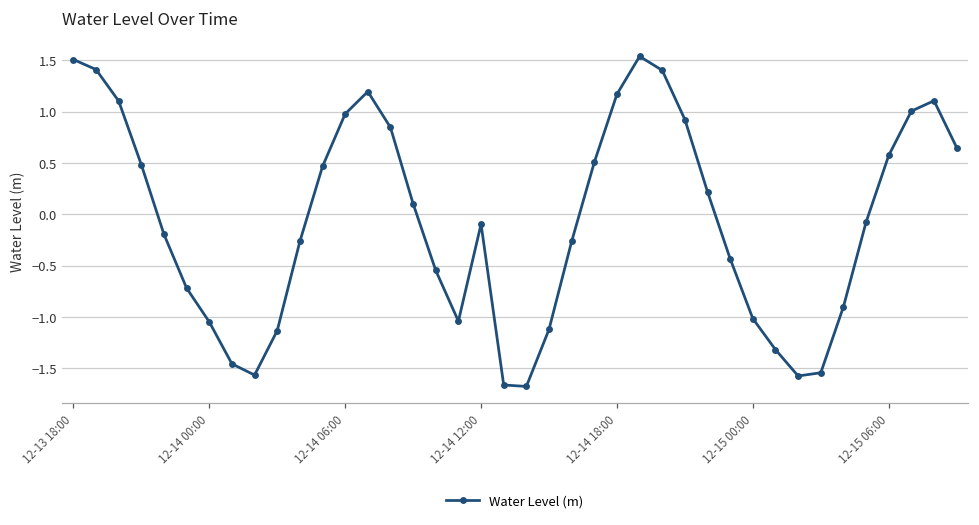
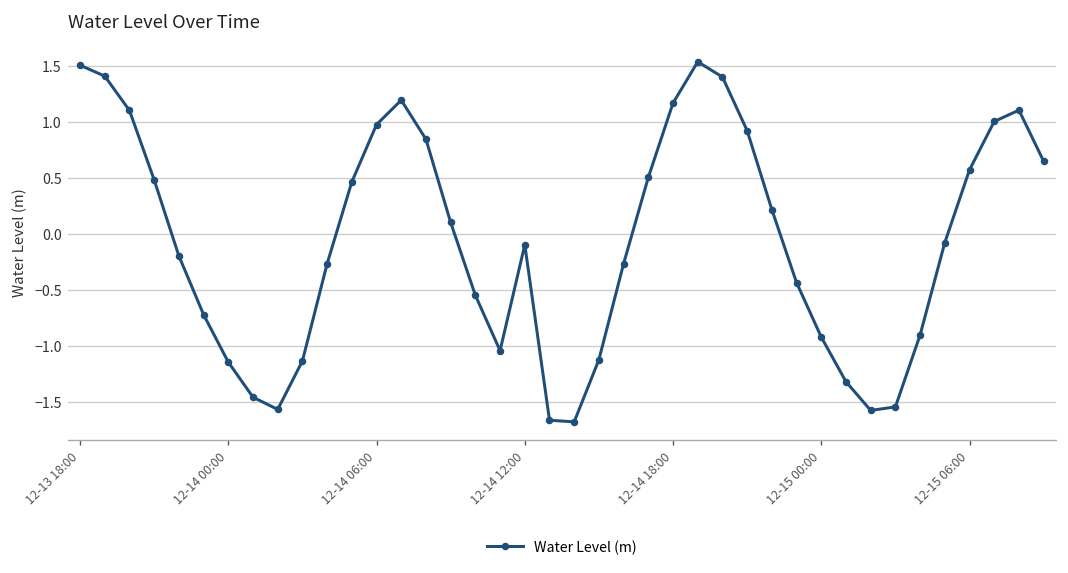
12-14 00:00: -1.0 -> -1.1
12-15 00:00: -1.0 -> -0.9
